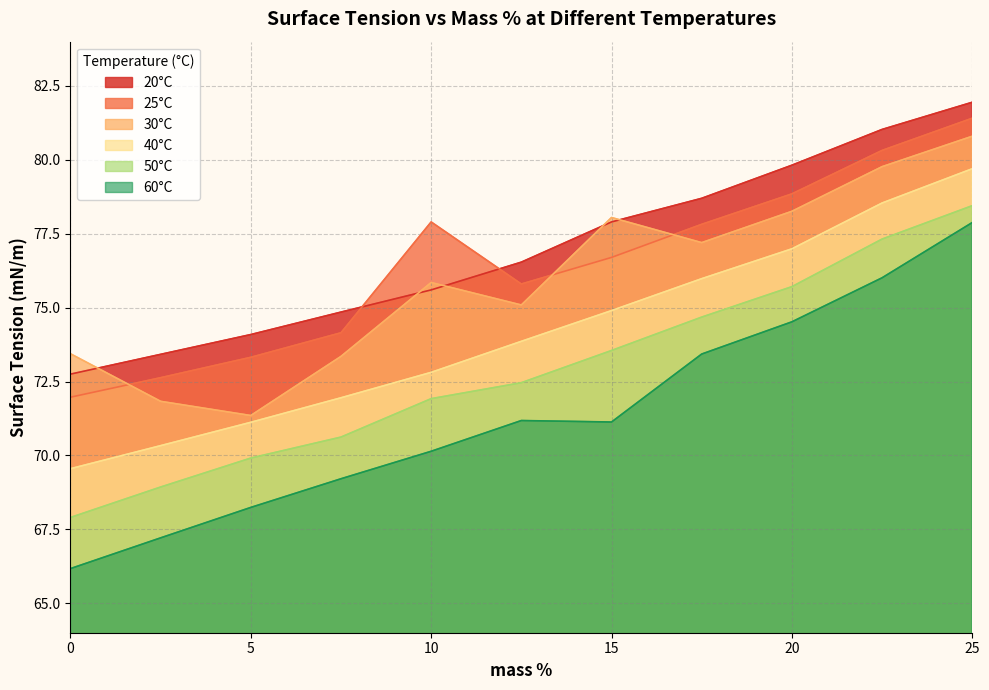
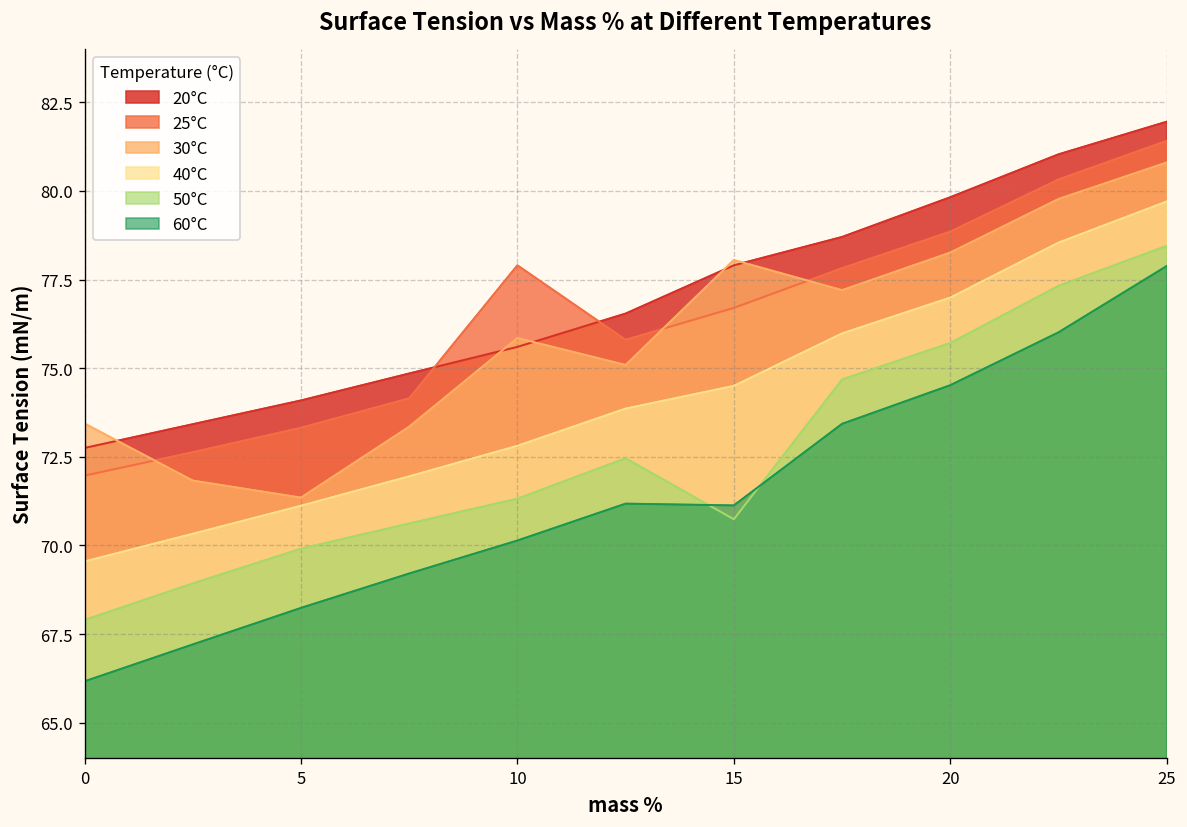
50°C, 10: 71.9 -> 71.3
40°C, 15: 74.9 -> 74.5
50°C, 15: 73.6 -> 70.7
